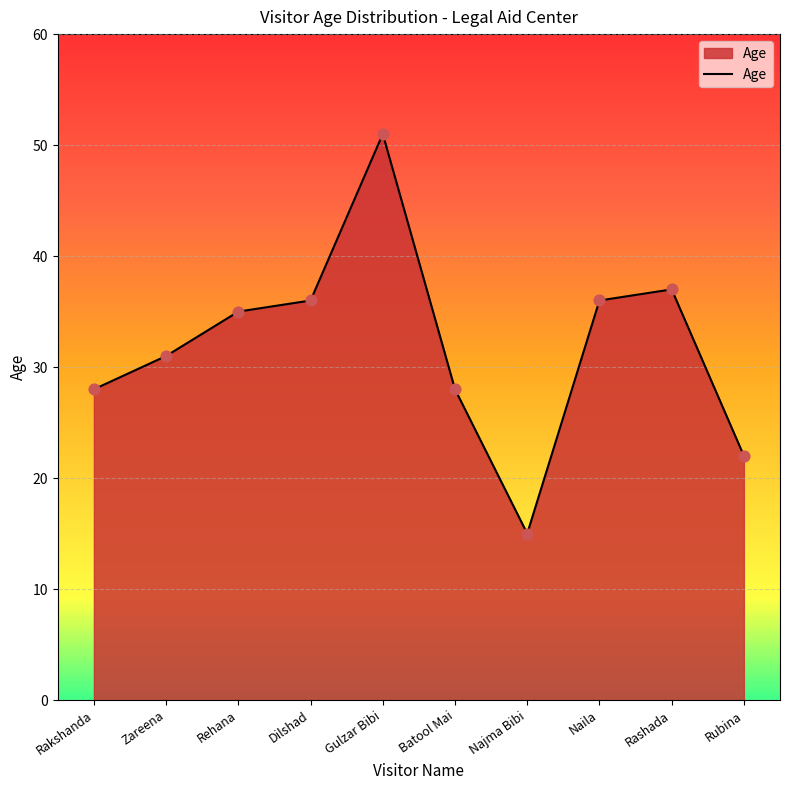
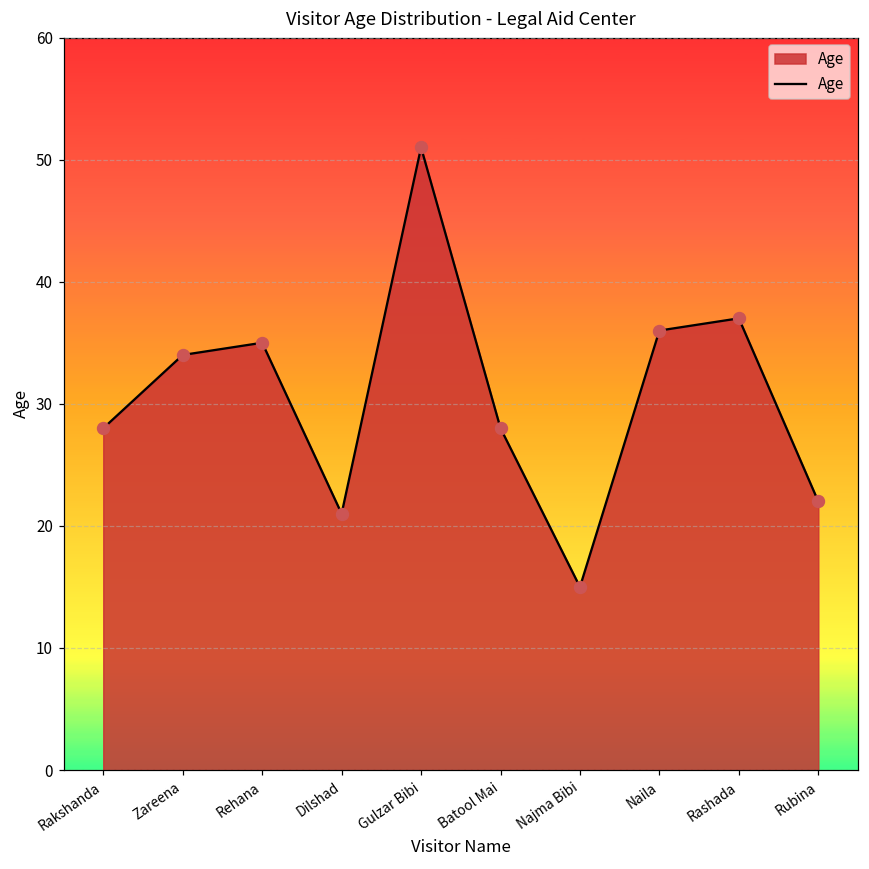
Zareena: 31 -> 34
Dilshad: 36 -> 21
